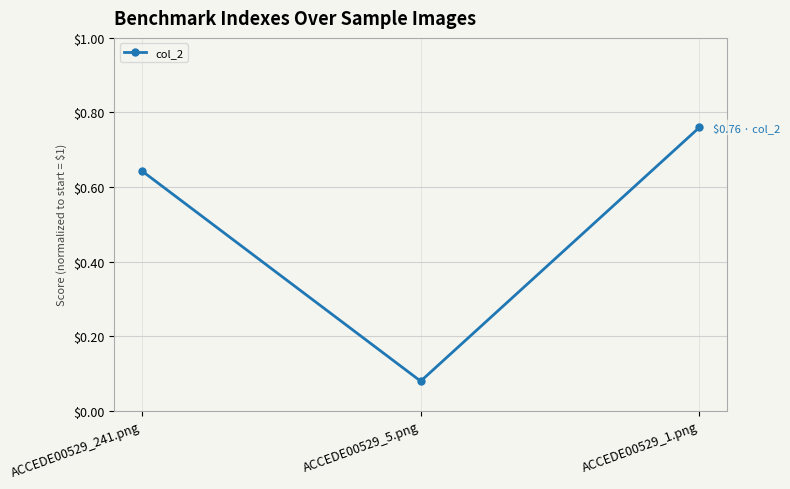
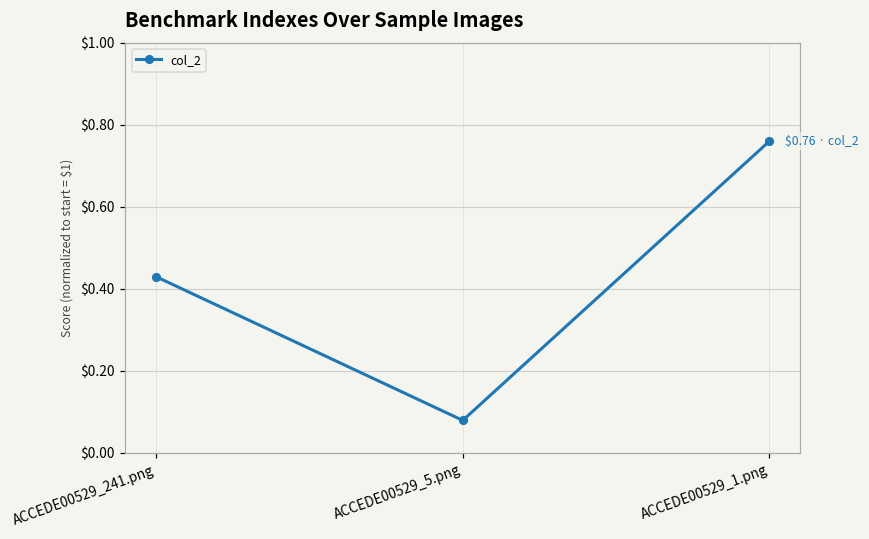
ACCEDE00529_241.png: $0.64 -> $0.43
